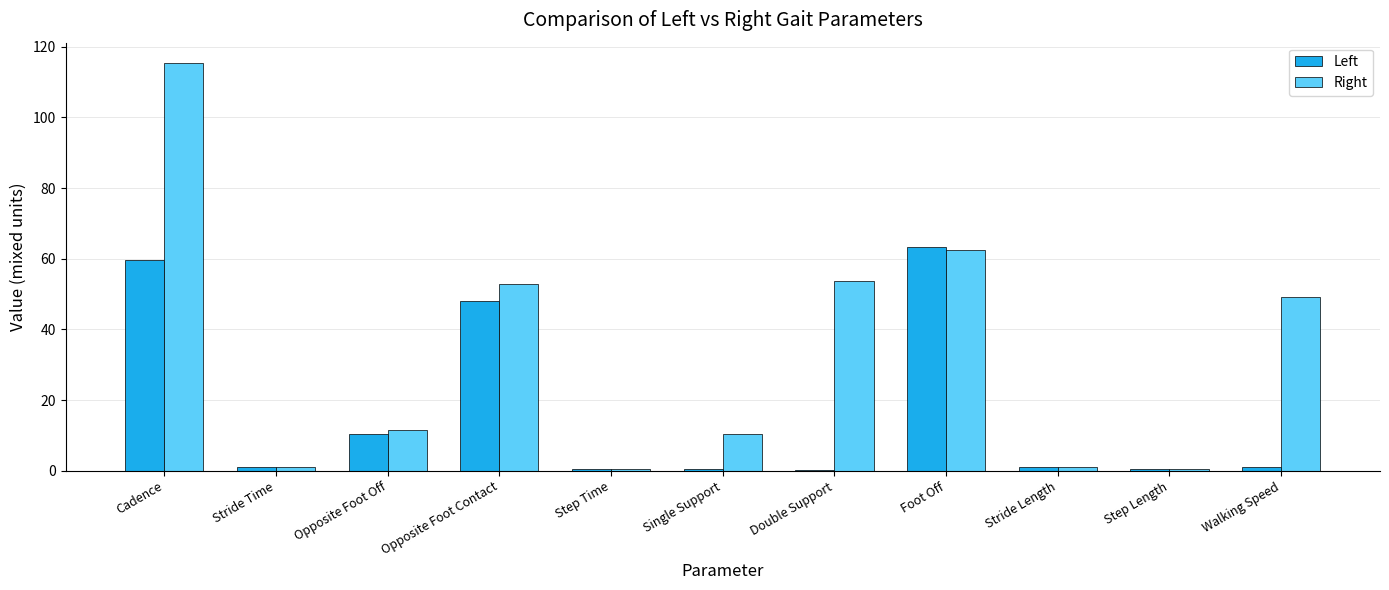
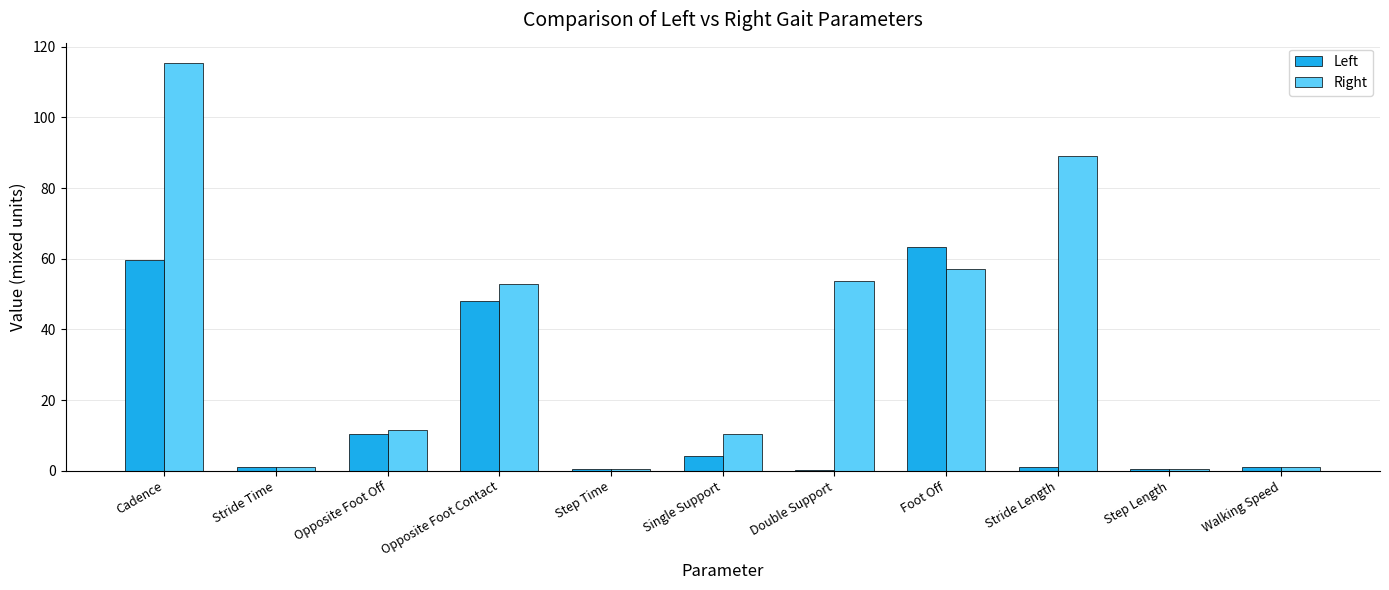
Left, Single Support: 0 -> 4
Right, Foot Off: 63 -> 57
Right, Stride Length: 1 -> 89
Right, Walking Speed: 49 -> 1
